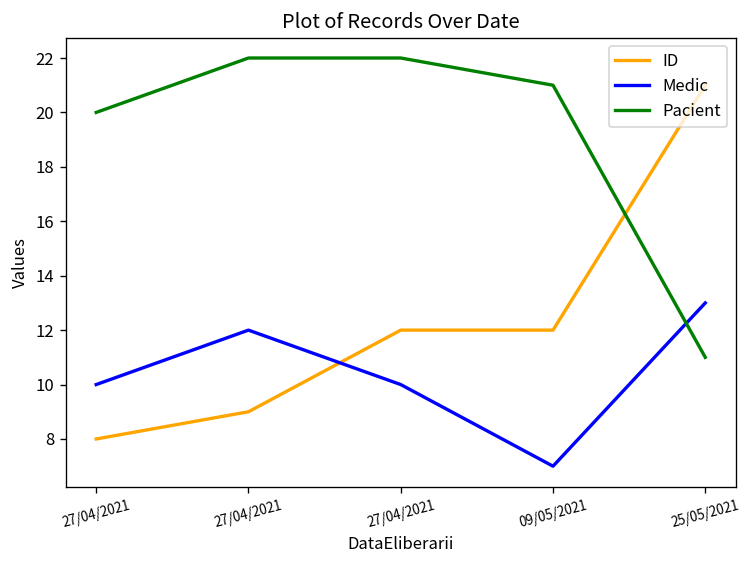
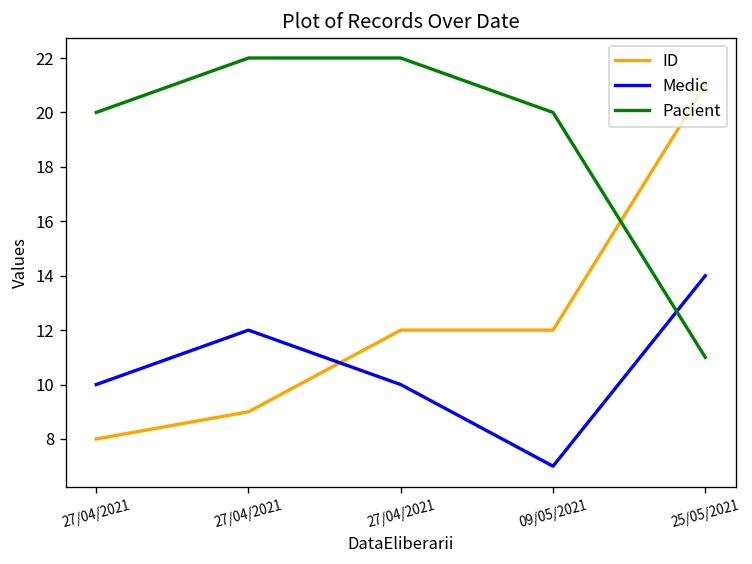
Pacient, 09/05/2021: 21 -> 20
Medic, 25/05/2021: 13 -> 14
